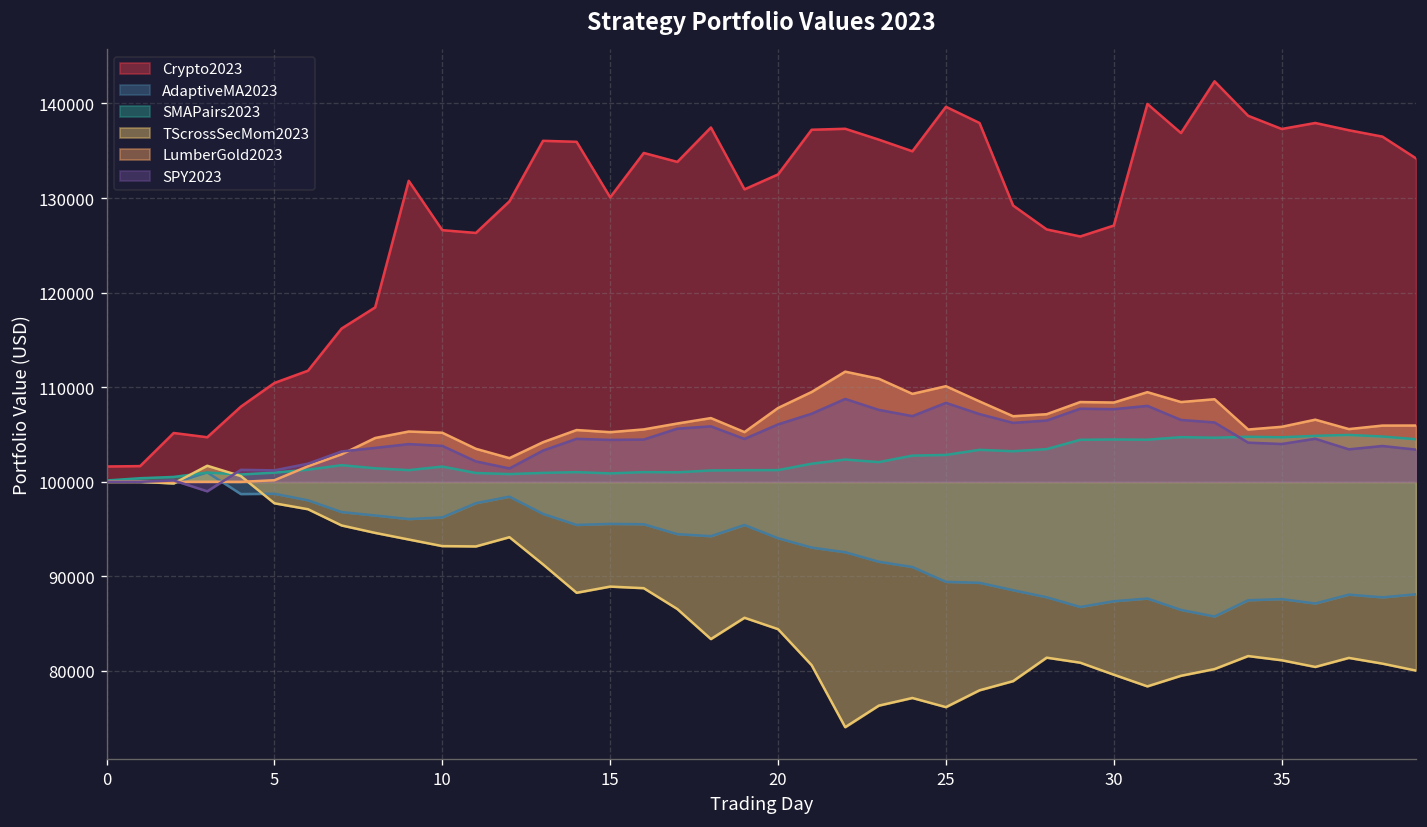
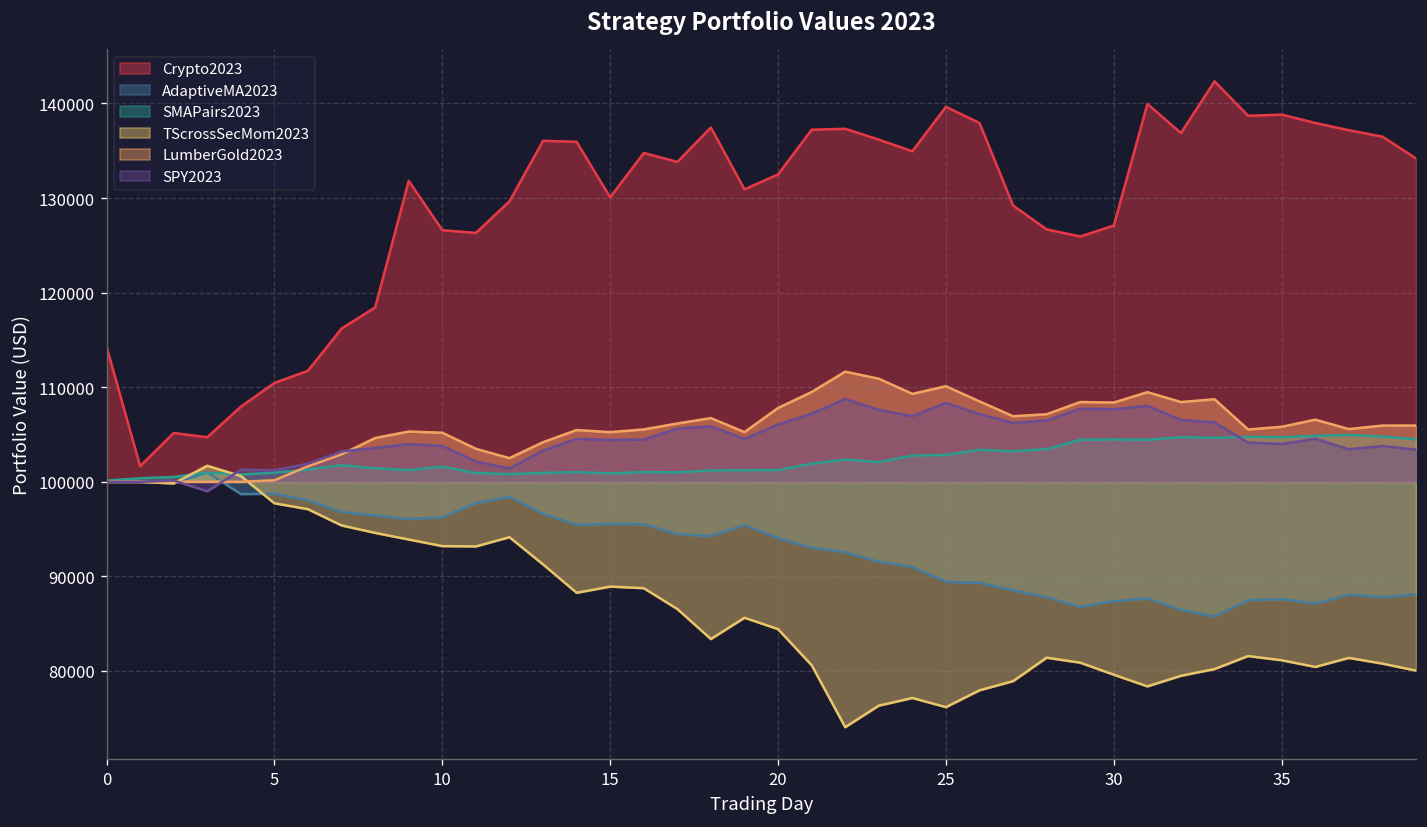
Crypto2023, 0: 102000 -> 114000
Crypto2023, 35: 137000 -> 139000
